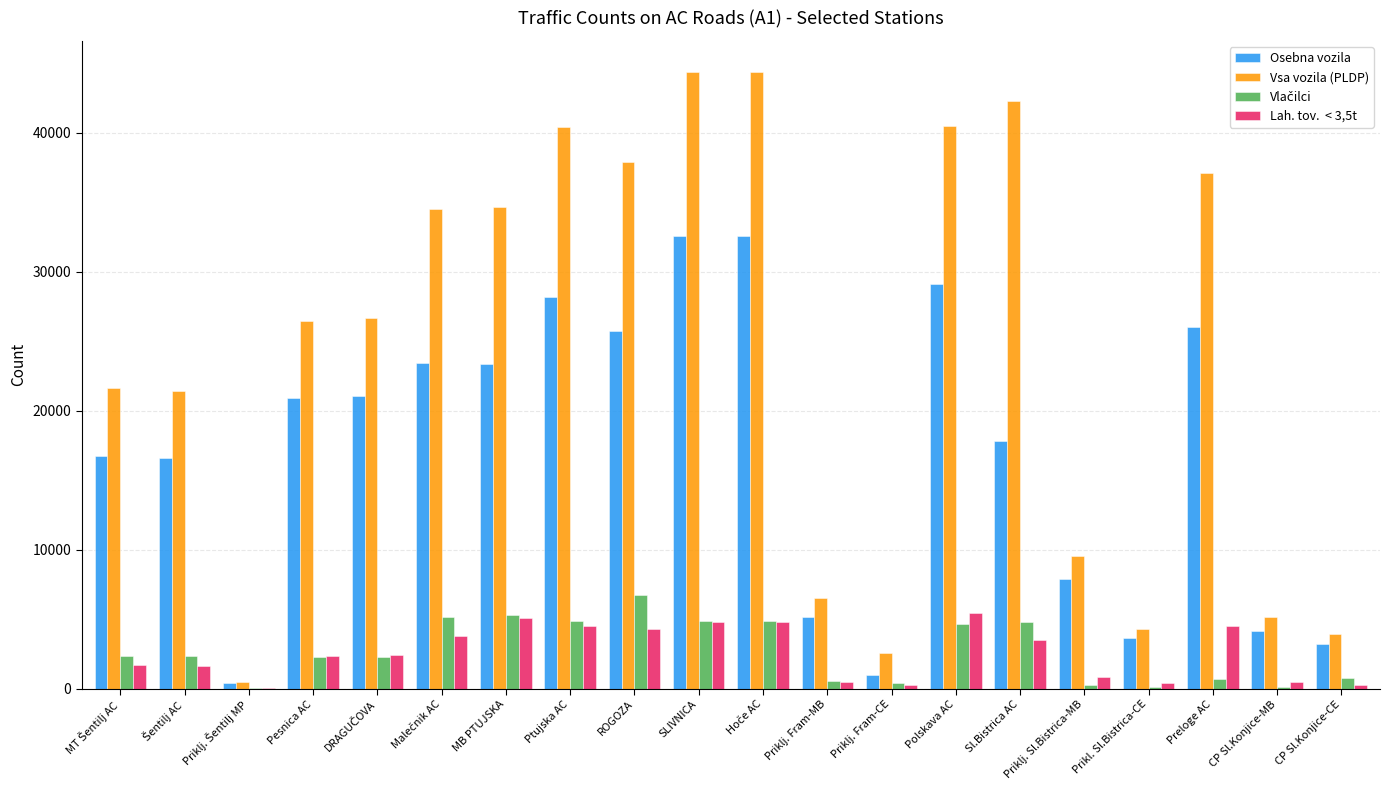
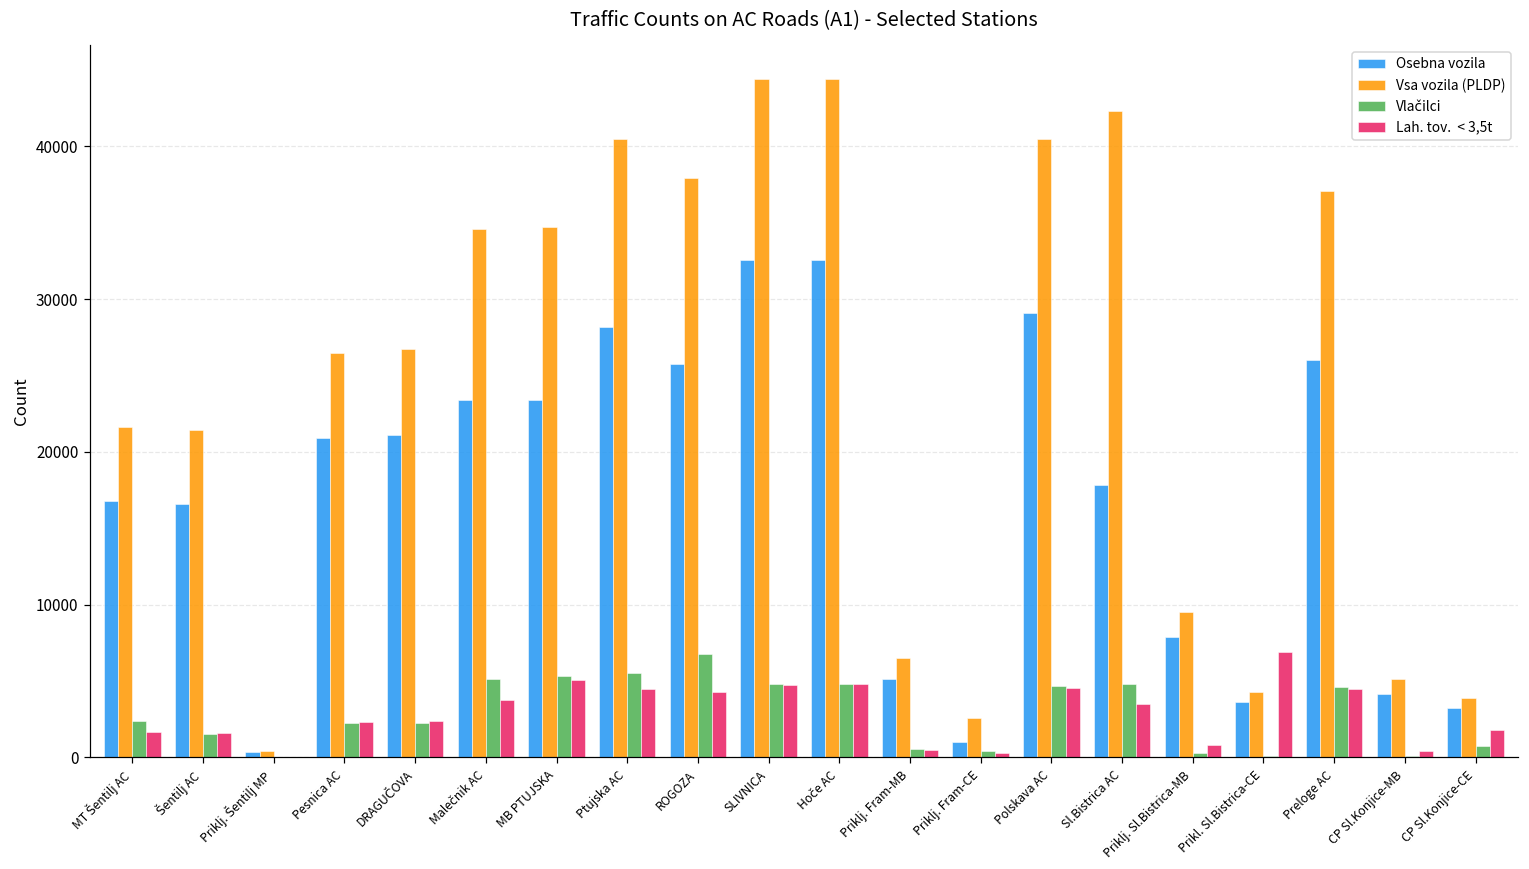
Vlačilci, Šentilj AC: 2400 -> 1500
Vlačilci, Ptujska AC: 4900 -> 5500
Lah. tov. < 3,5t, Polskava AC: 5400 -> 4600
Lah. tov. < 3,5t, Prikl. Sl.Bistrica-CE: 400 -> 6900
Vlačilci, Preloge AC: 700 -> 4600
Lah. tov. < 3,5t, CP Sl.Konjice-CE: 200 -> 1800
